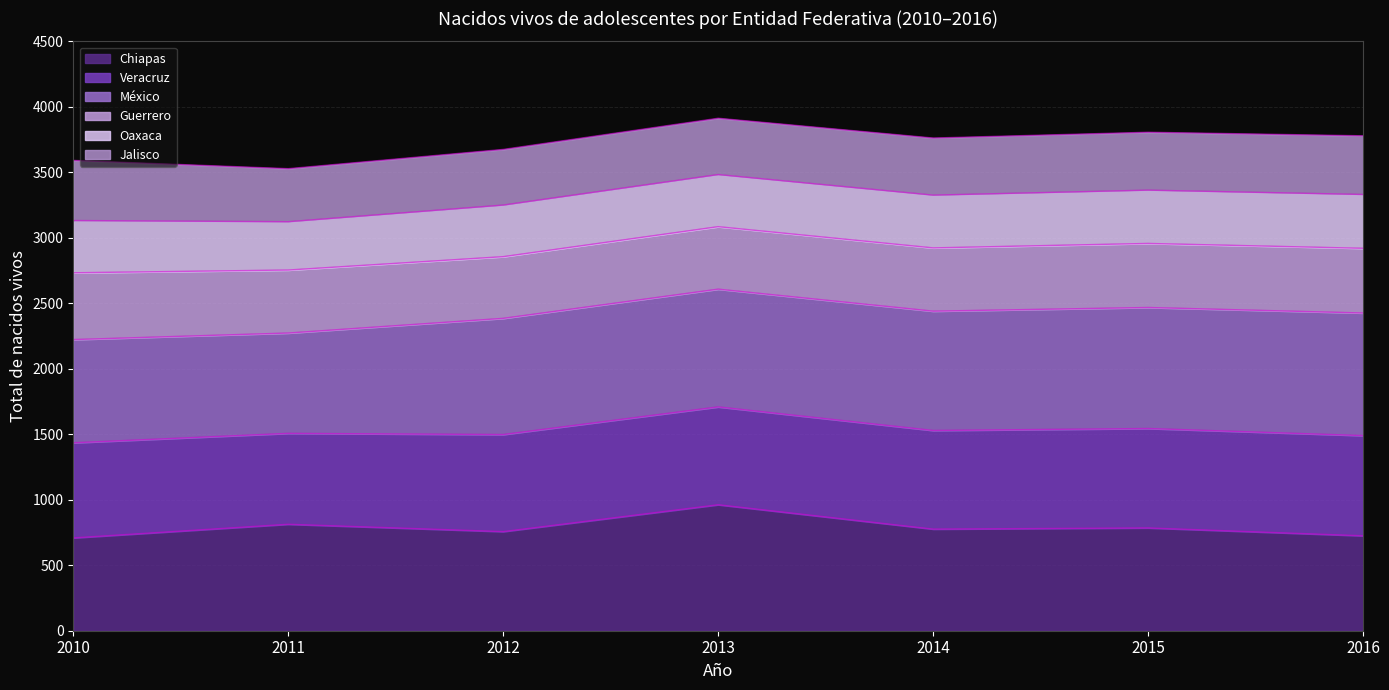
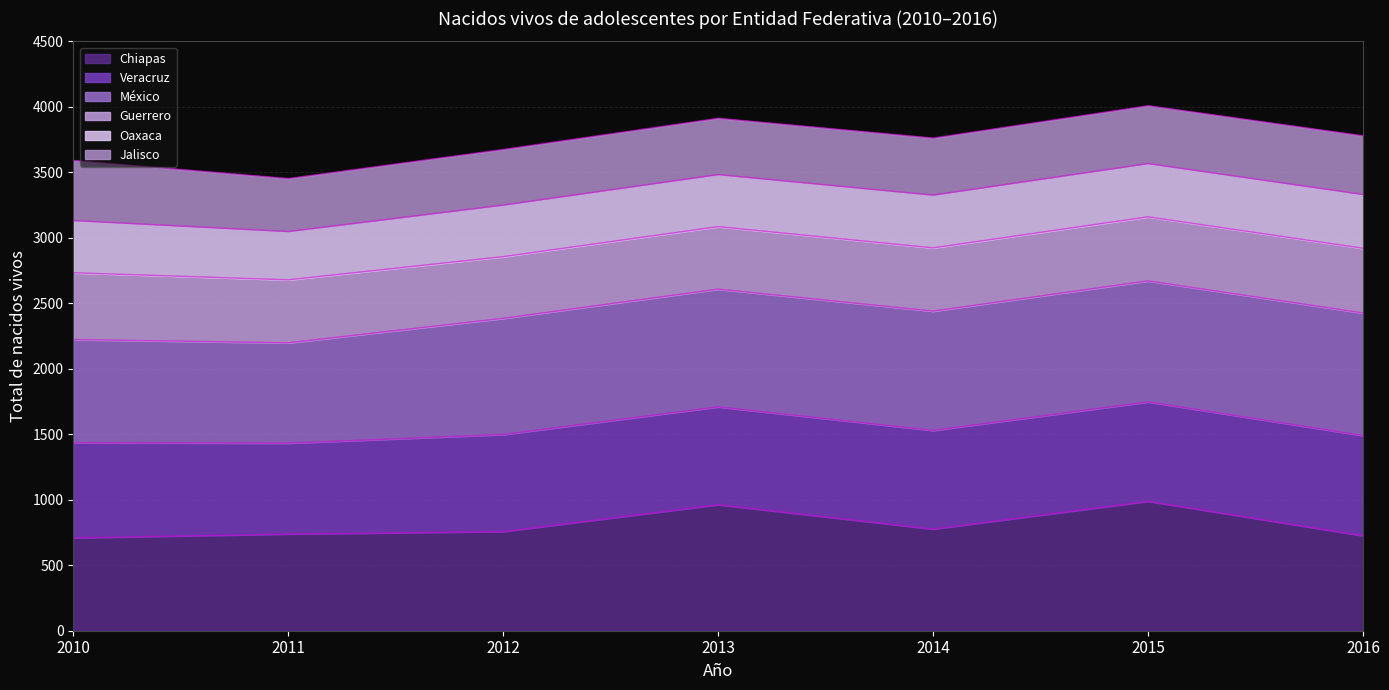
Chiapas, 2011: 810 -> 740
Chiapas, 2015: 790 -> 990
